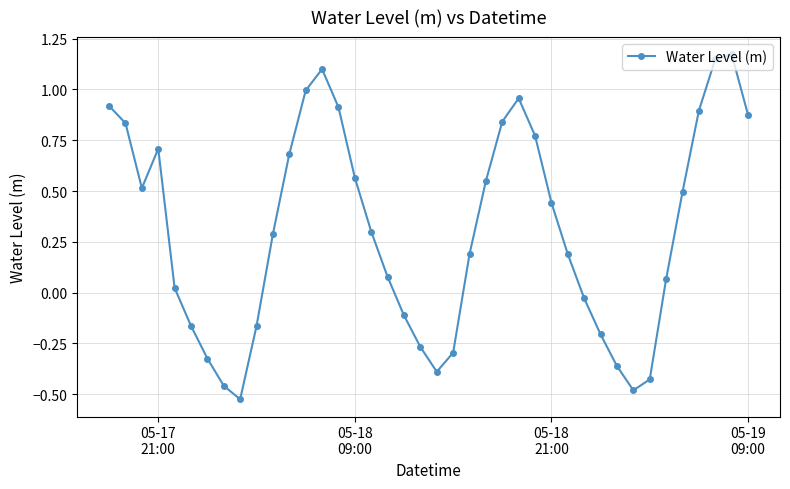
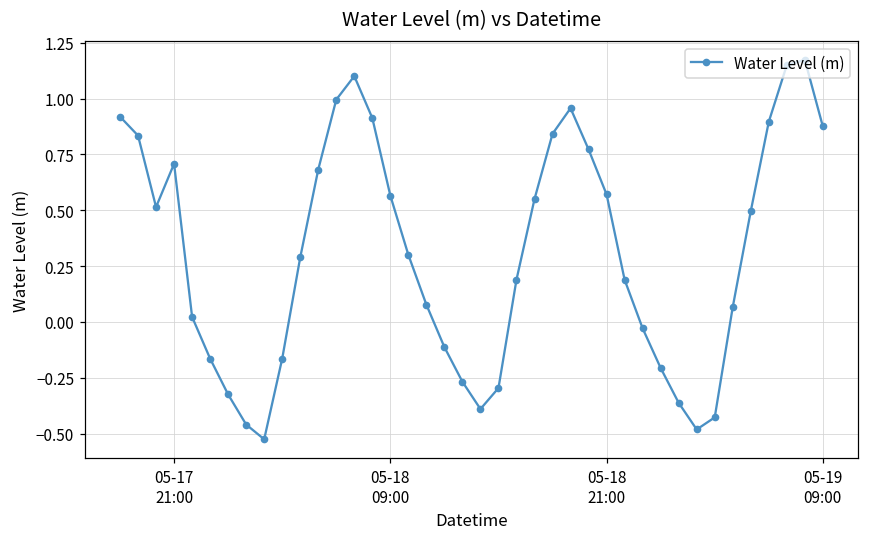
05-18 21:00: 0.44 -> 0.57
